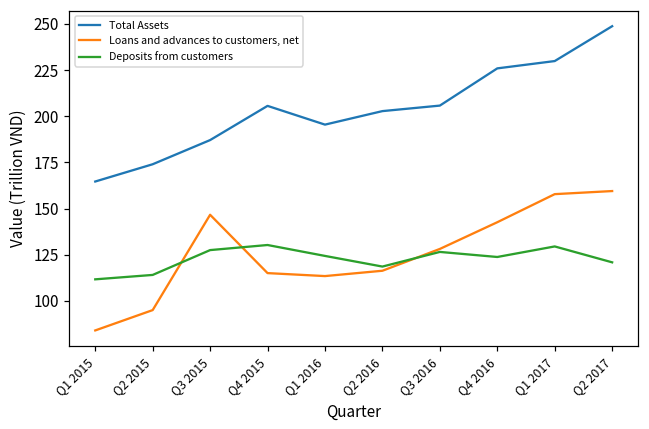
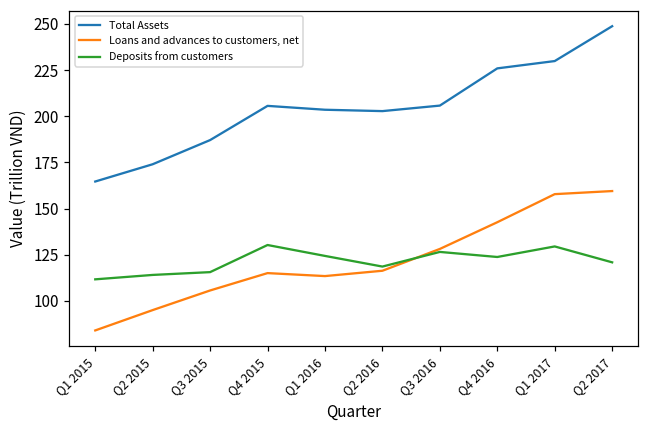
Loans and advances to customers, net, Q3 2015: 147 -> 106
Deposits from customers, Q3 2015: 128 -> 116
Total Assets, Q1 2016: 195 -> 203
